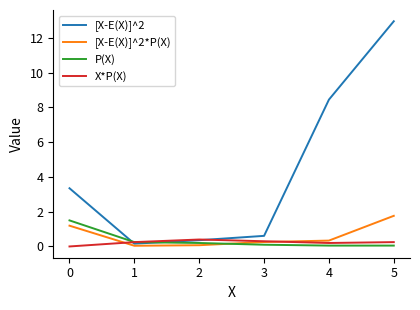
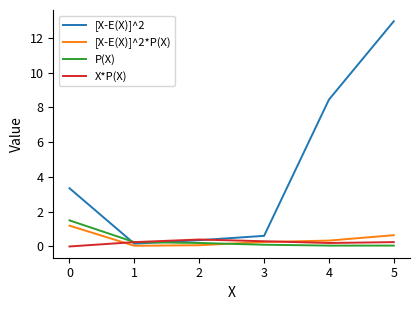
[X-E(X)]^2*P(X), 5: 1.8 -> 0.6
